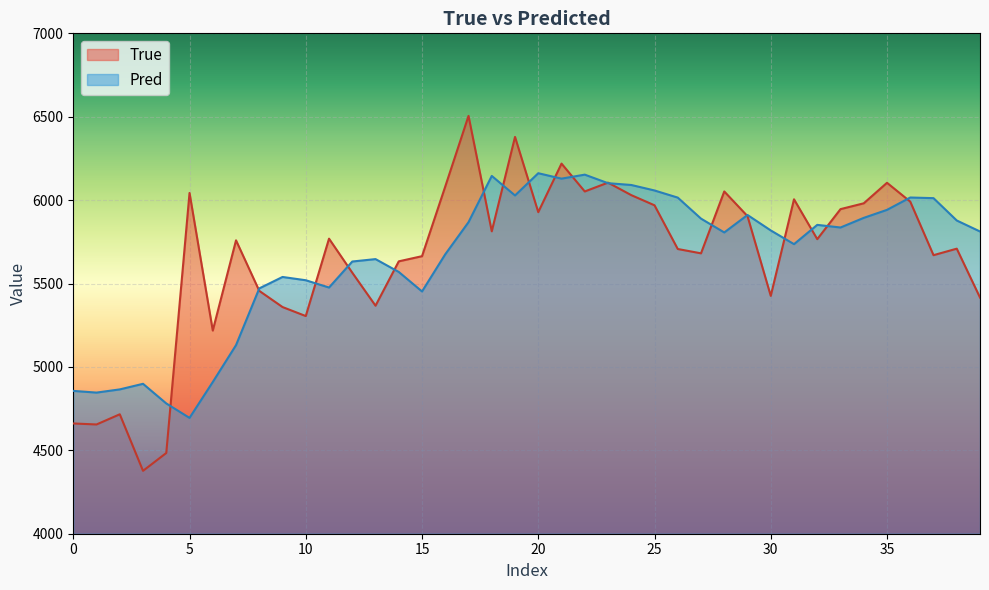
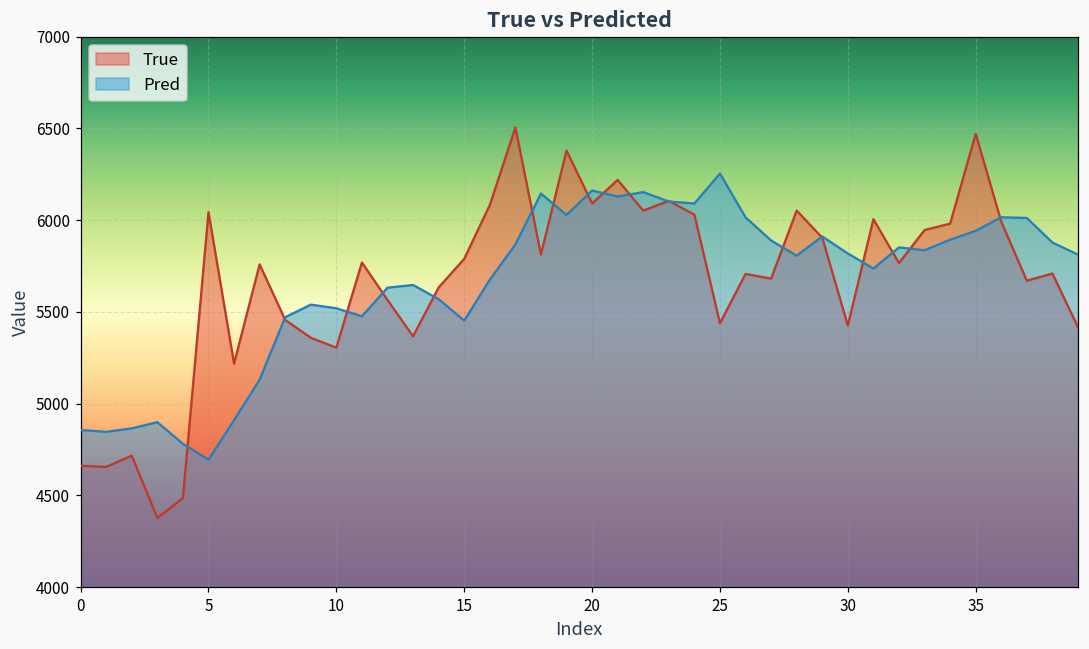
True, 15: 5660 -> 5790
True, 20: 5930 -> 6090
True, 25: 5970 -> 5440
Pred, 25: 6060 -> 6250
True, 35: 6100 -> 6470
